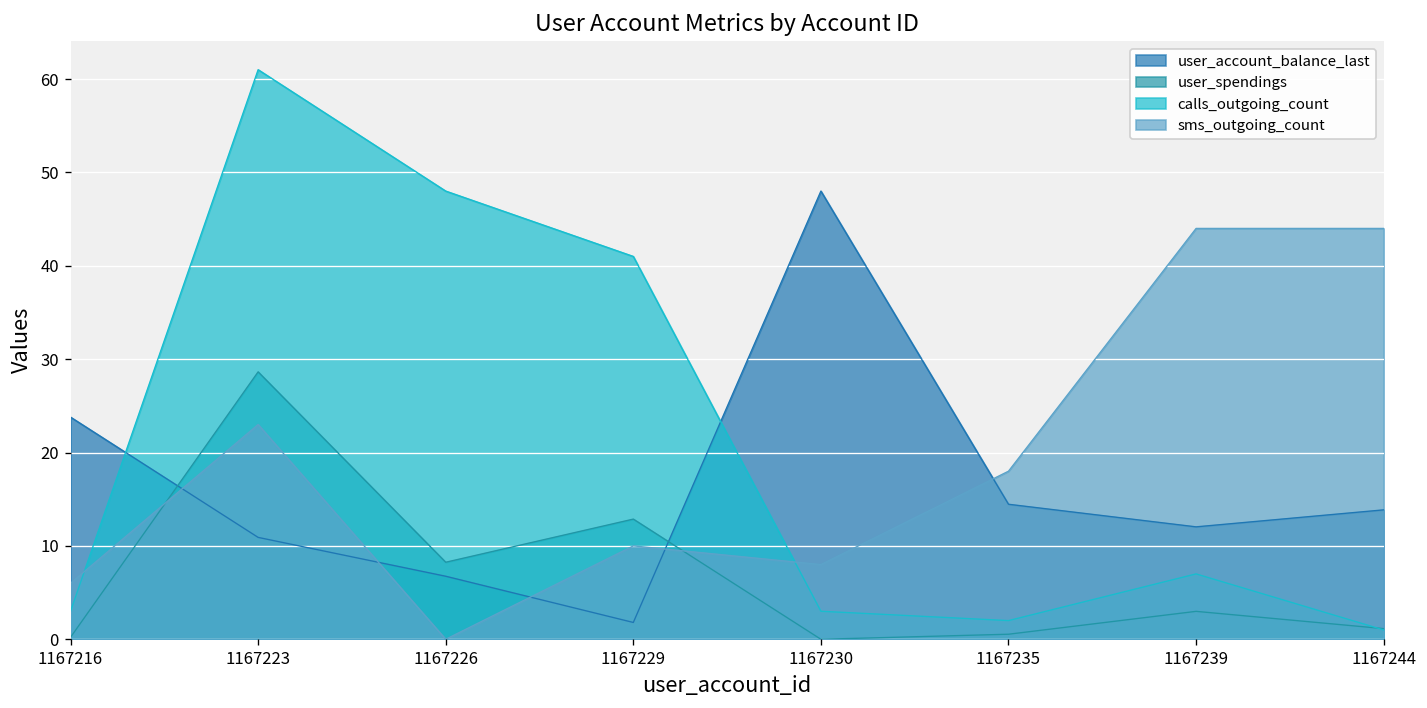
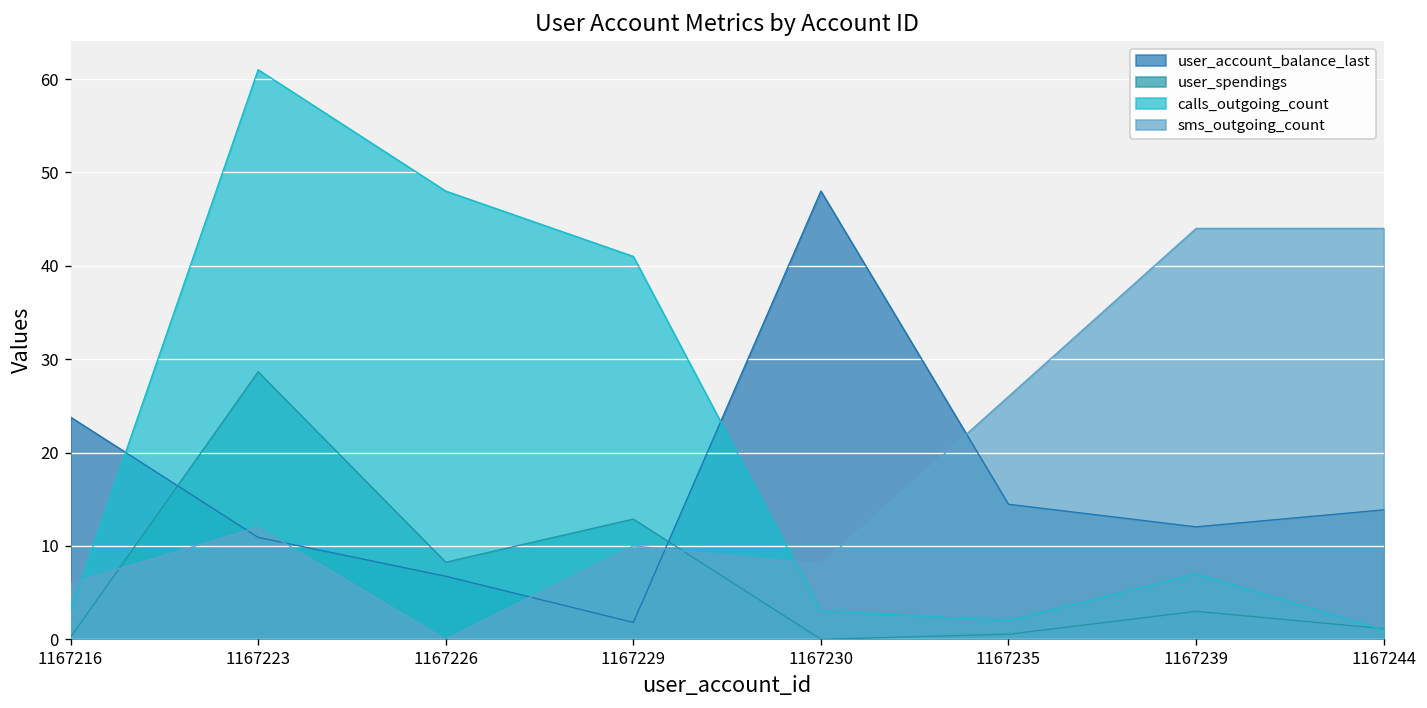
sms_outgoing_count, 1167223: 23 -> 12
sms_outgoing_count, 1167235: 18 -> 26
